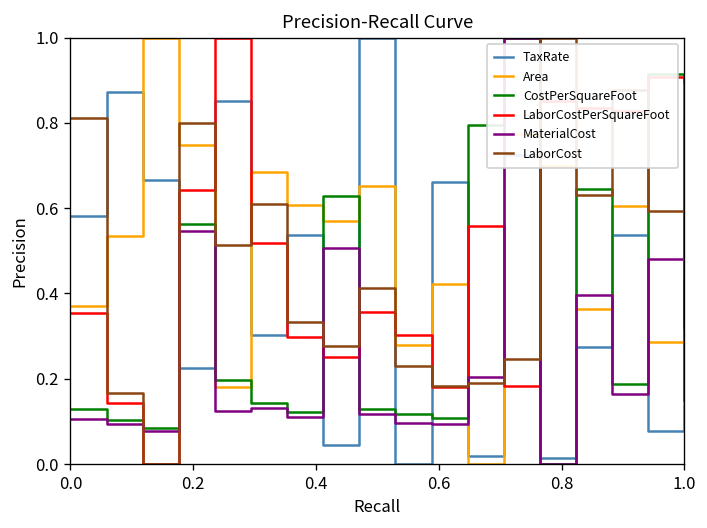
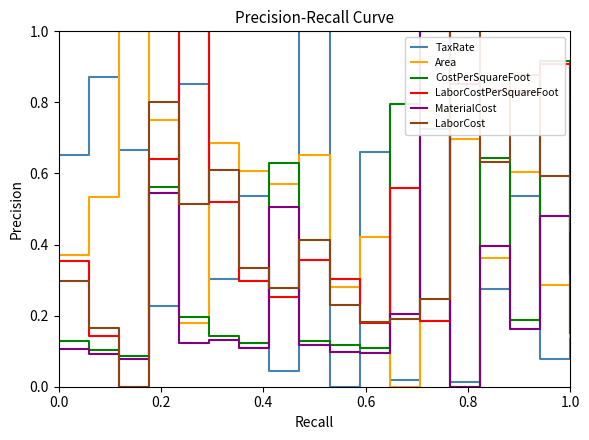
TaxRate, 0.0: 0.58 -> 0.65
LaborCost, 0.0: 0.81 -> 0.30
